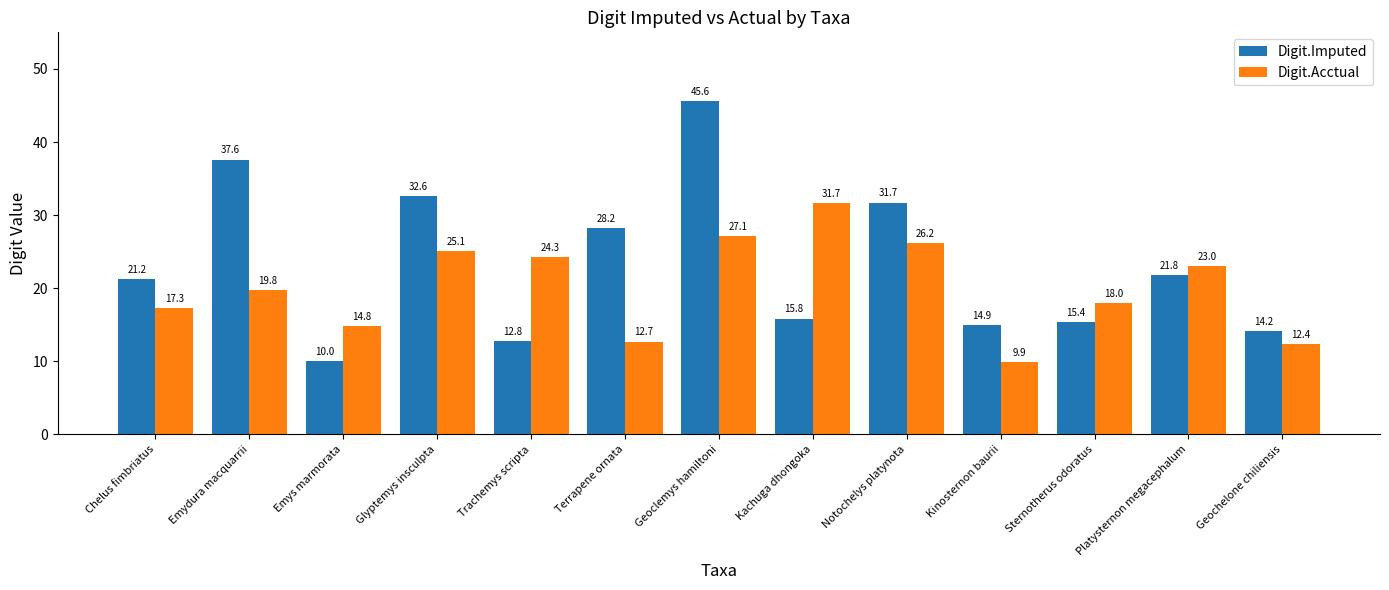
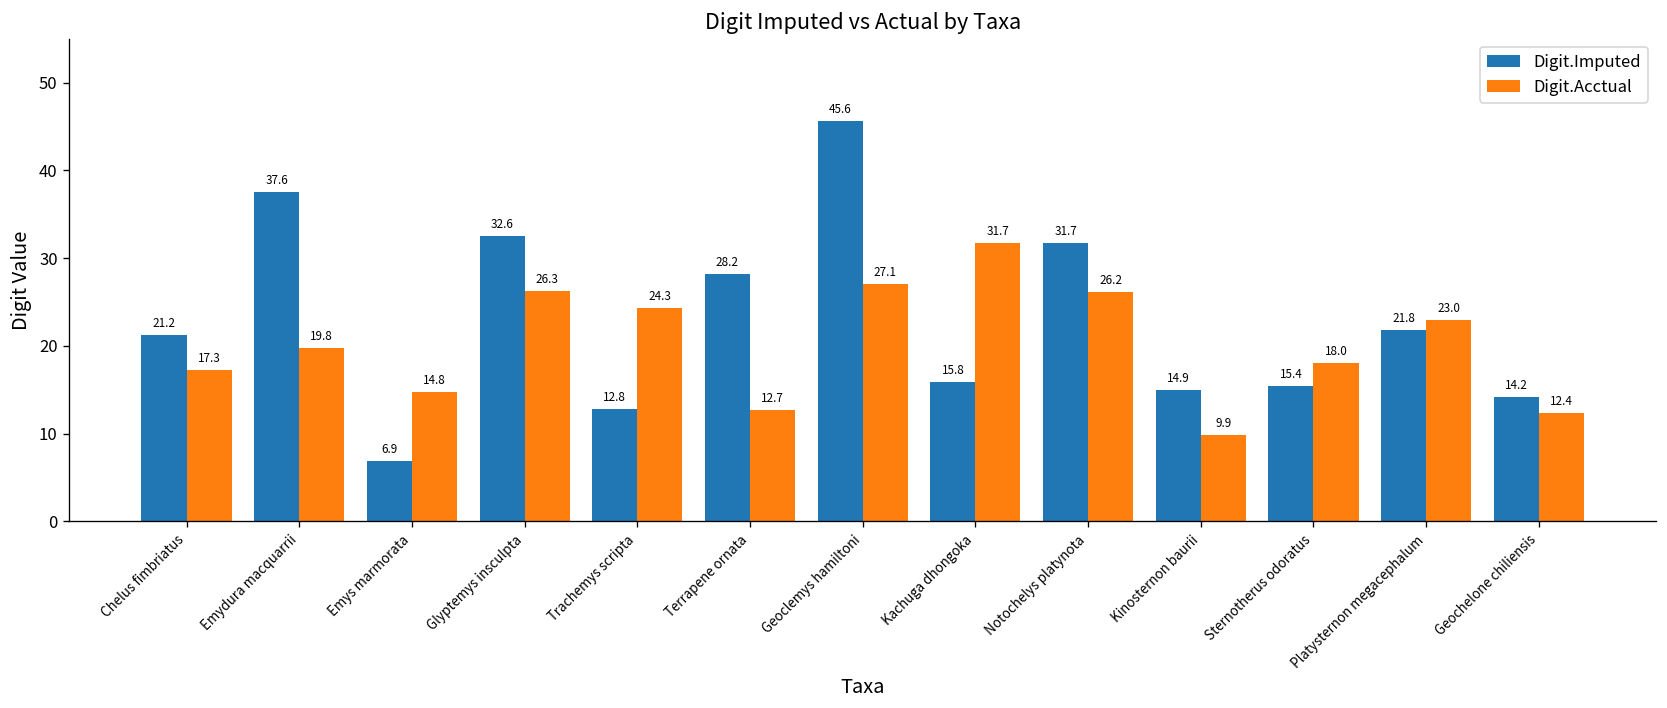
Digit.Imputed, Emys marmorata: 10.0 -> 6.9
Digit.Acctual, Glyptemys insculpta: 25.1 -> 26.3
